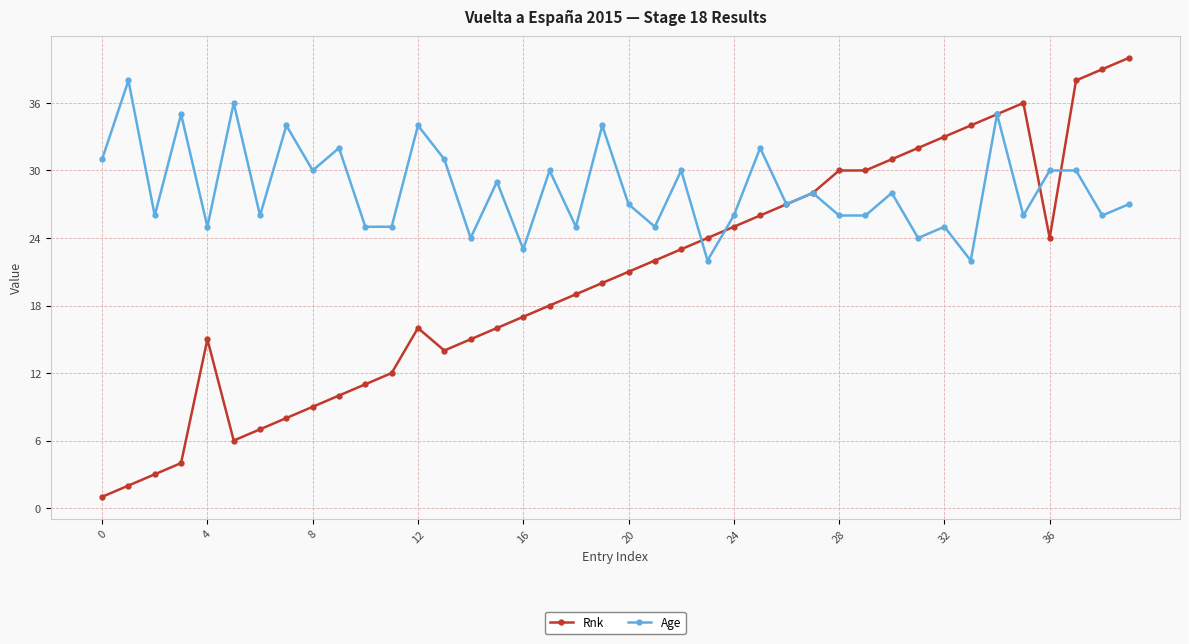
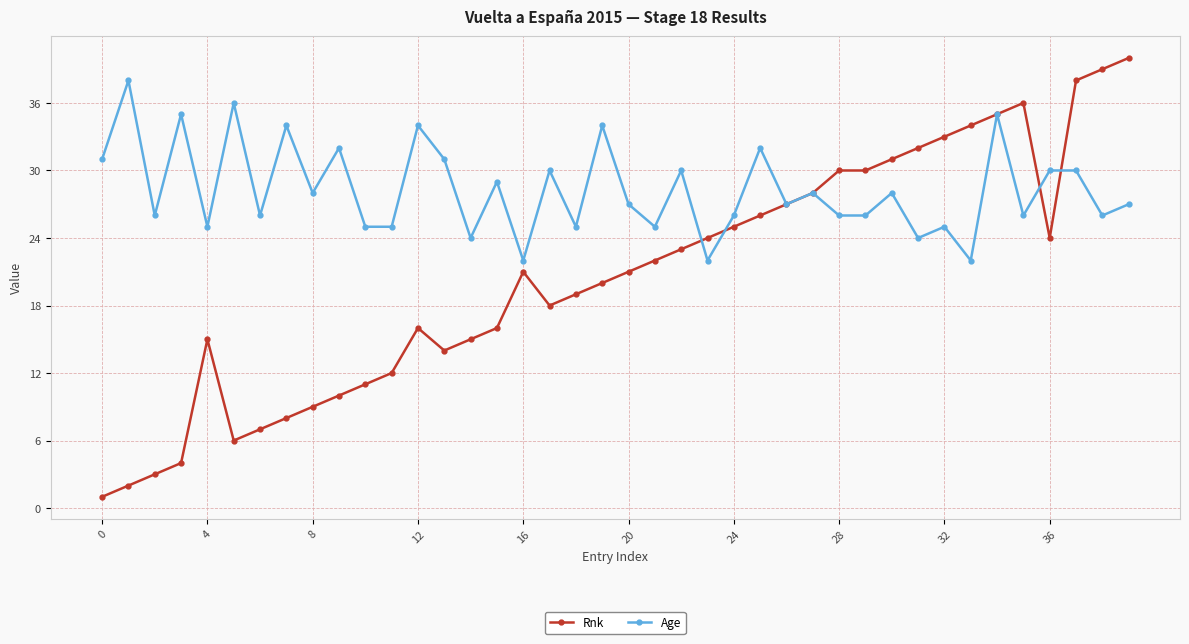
Age, 8: 30 -> 28
Rnk, 16: 17 -> 21
Age, 16: 23 -> 22
